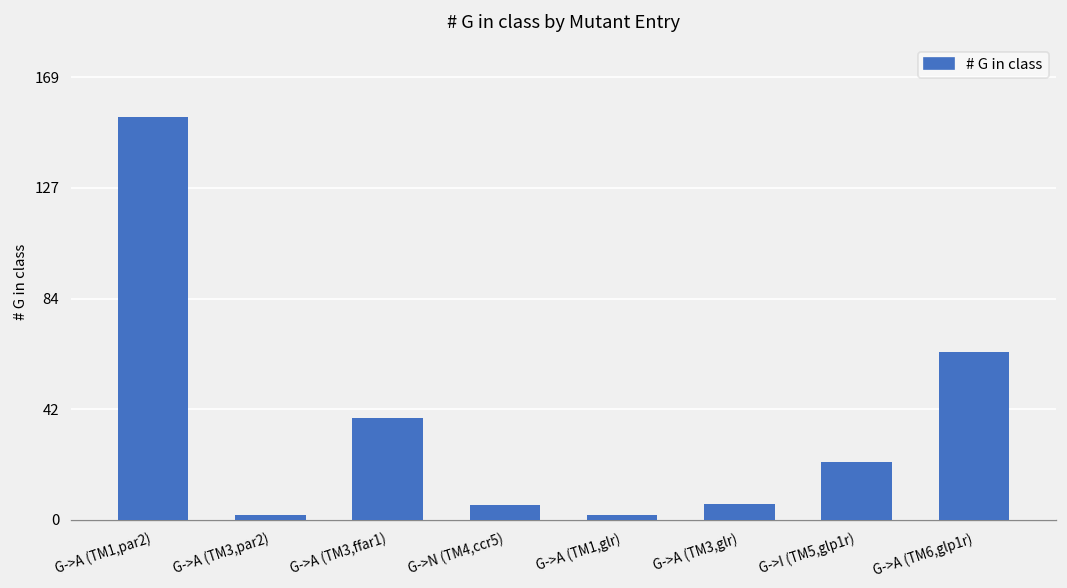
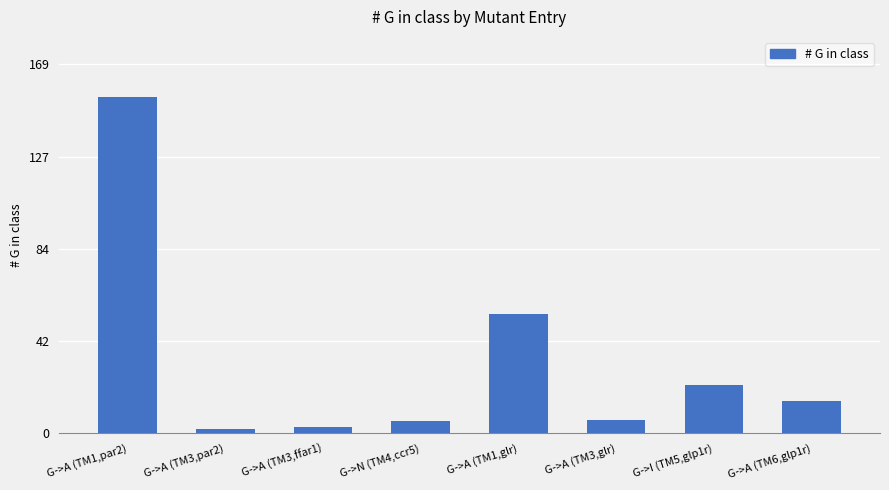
G->A (TM3,ffar1): 39 -> 3
G->A (TM1,glr): 2 -> 55
G->A (TM6,glp1r): 64 -> 15
